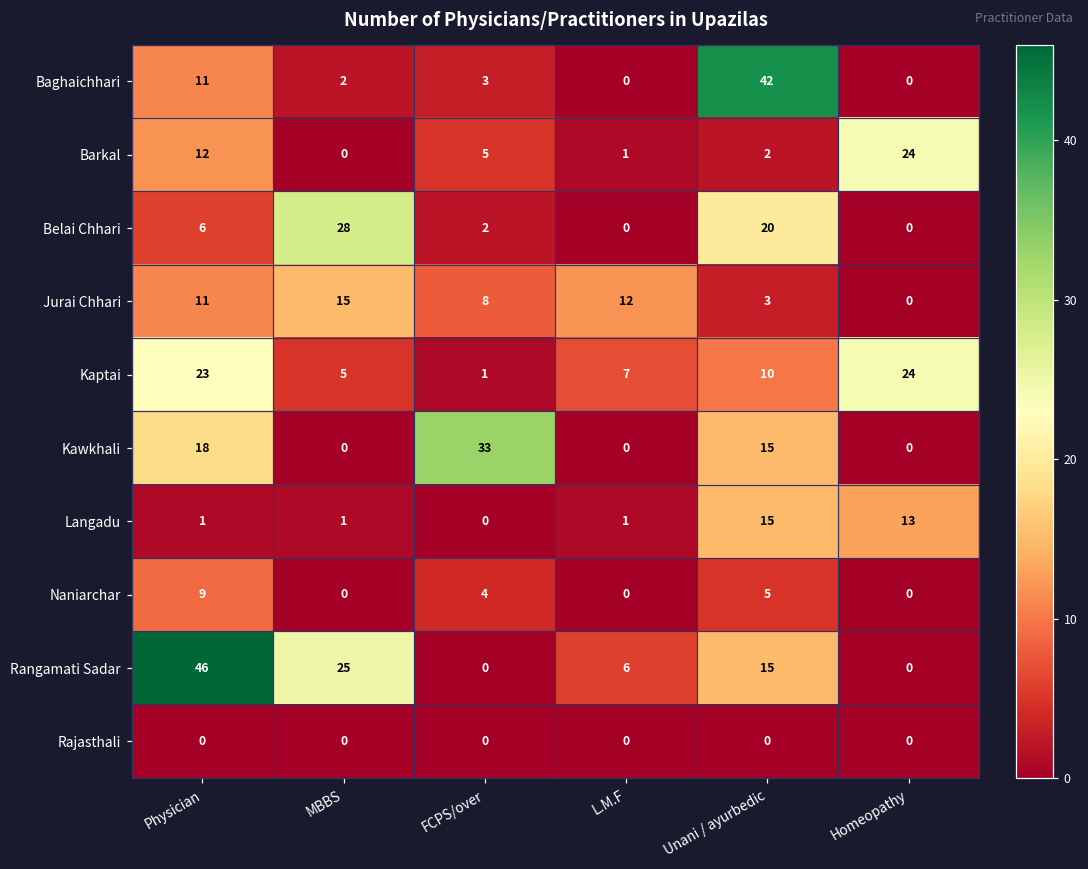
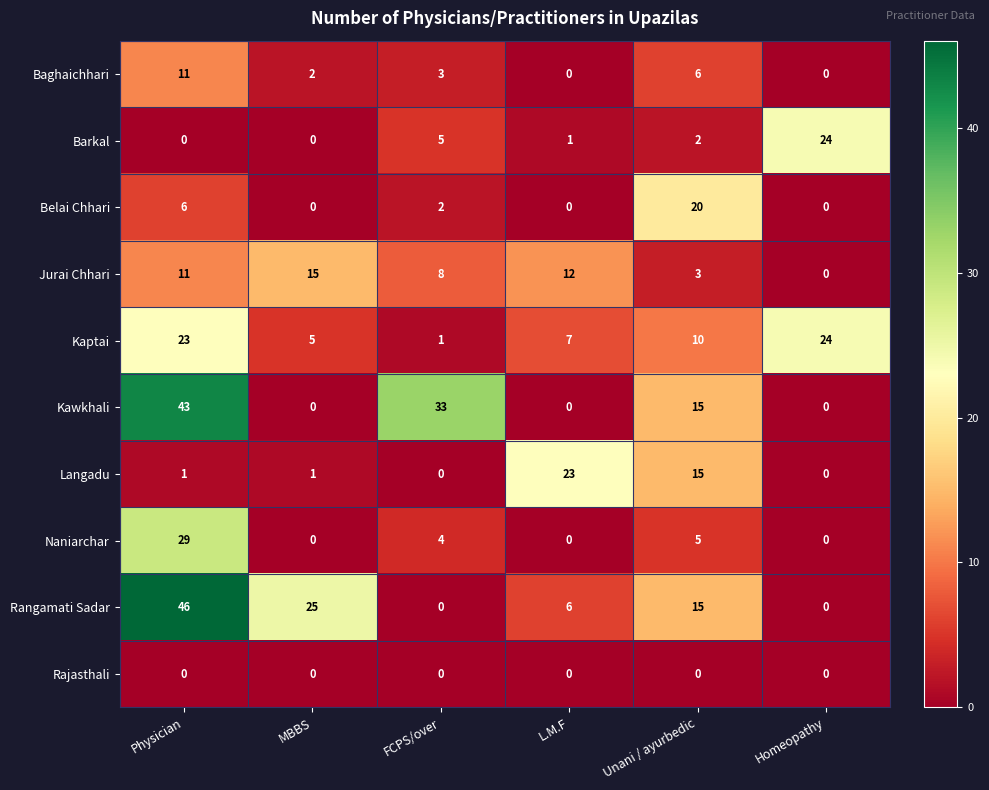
Baghaichhari, Unani / ayurbedic: 42 -> 6
Barkal, Physician: 12 -> 0
Belai Chhari, MBBS: 28 -> 0
Kawkhali, Physician: 18 -> 43
Langadu, L.M.F: 1 -> 23
Langadu, Homeopathy: 13 -> 0
Naniarchar, Physician: 9 -> 29
